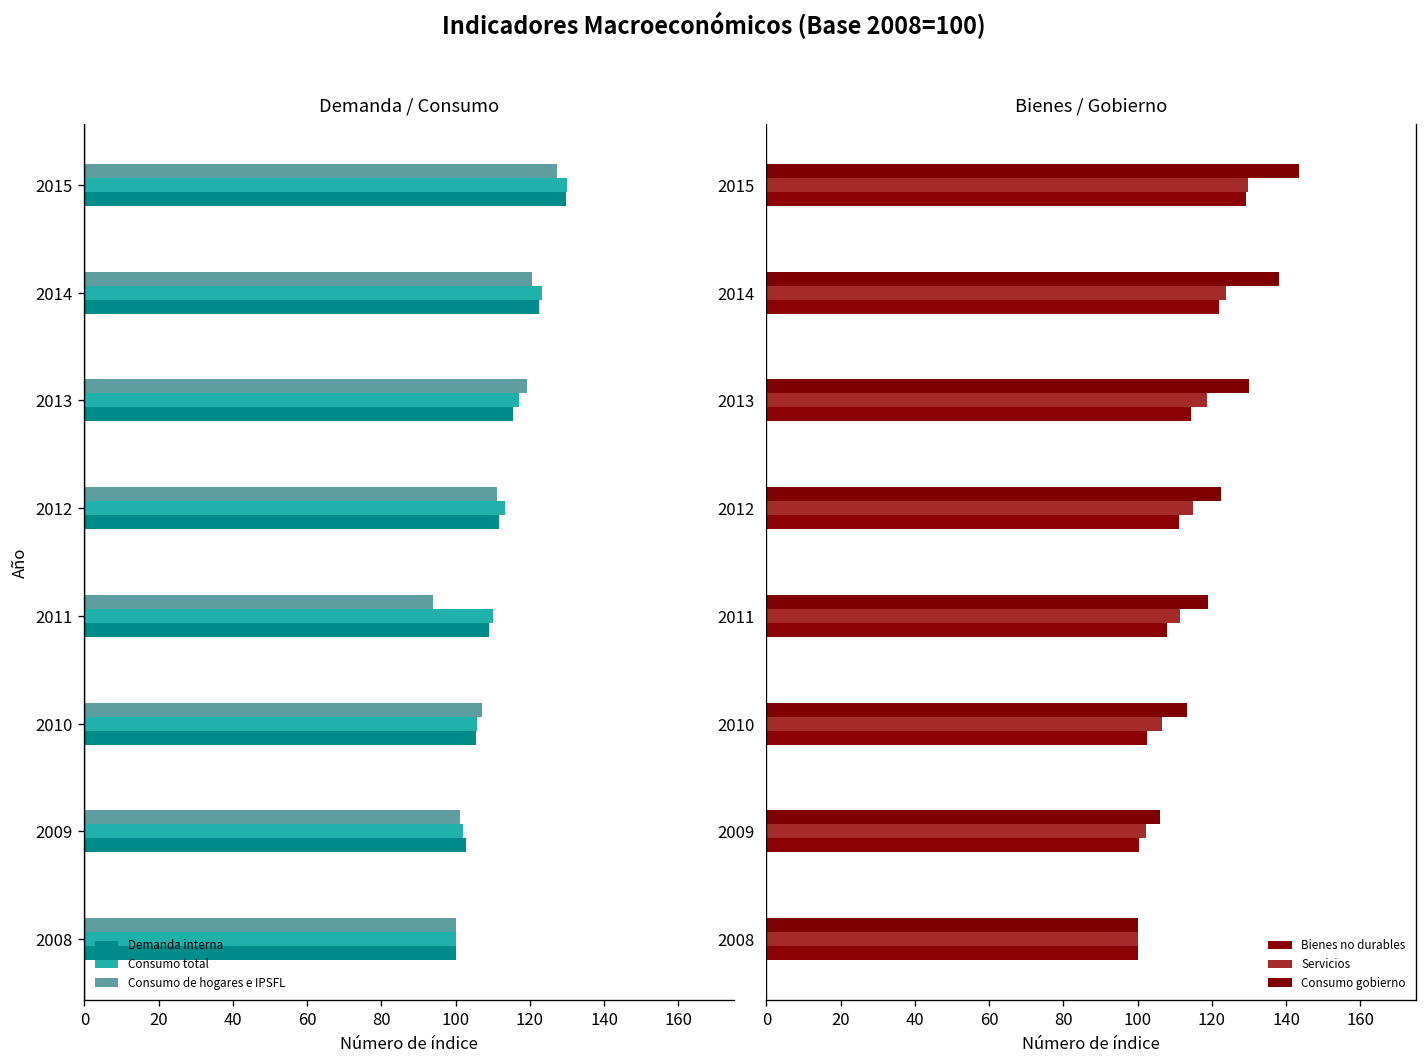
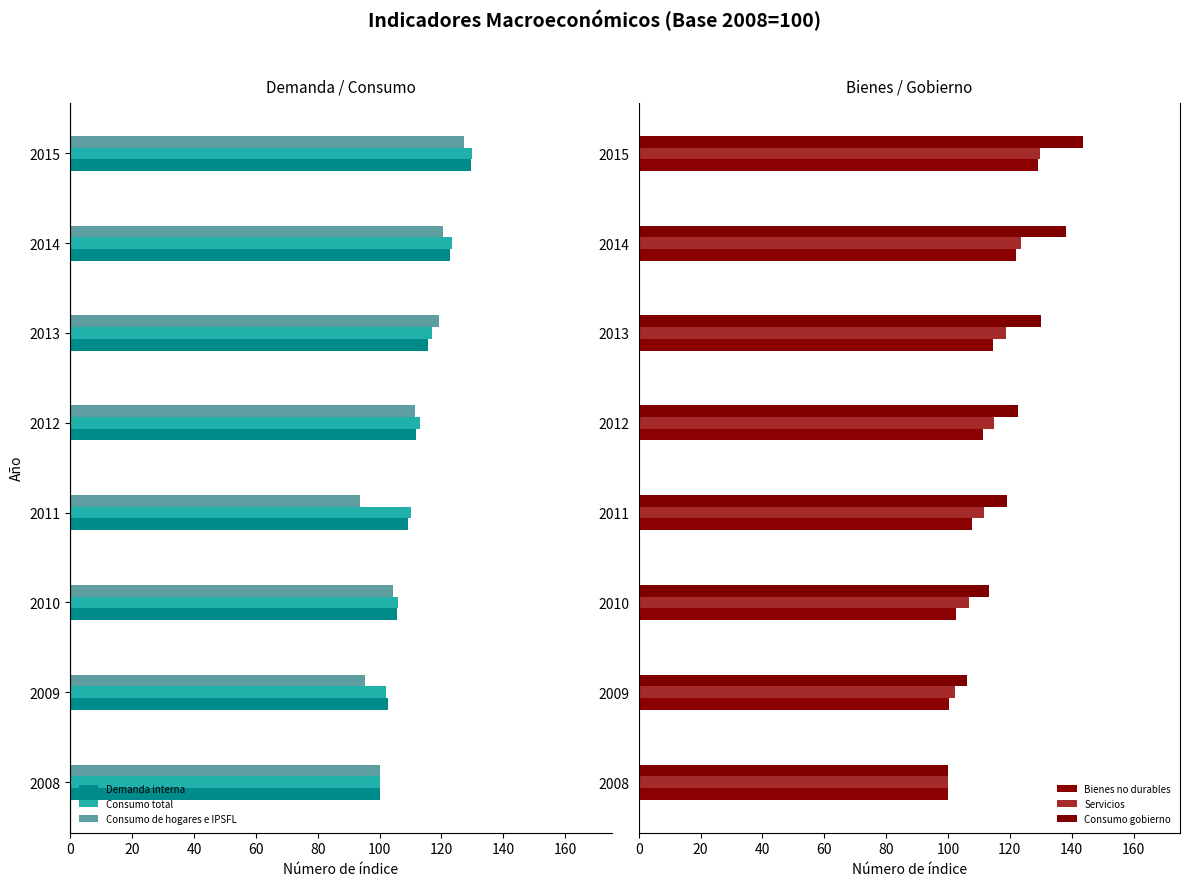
Demanda / Consumo, Consumo de hogares e IPSFL, 2010: 107 -> 104
Demanda / Consumo, Consumo de hogares e IPSFL, 2009: 101 -> 95
